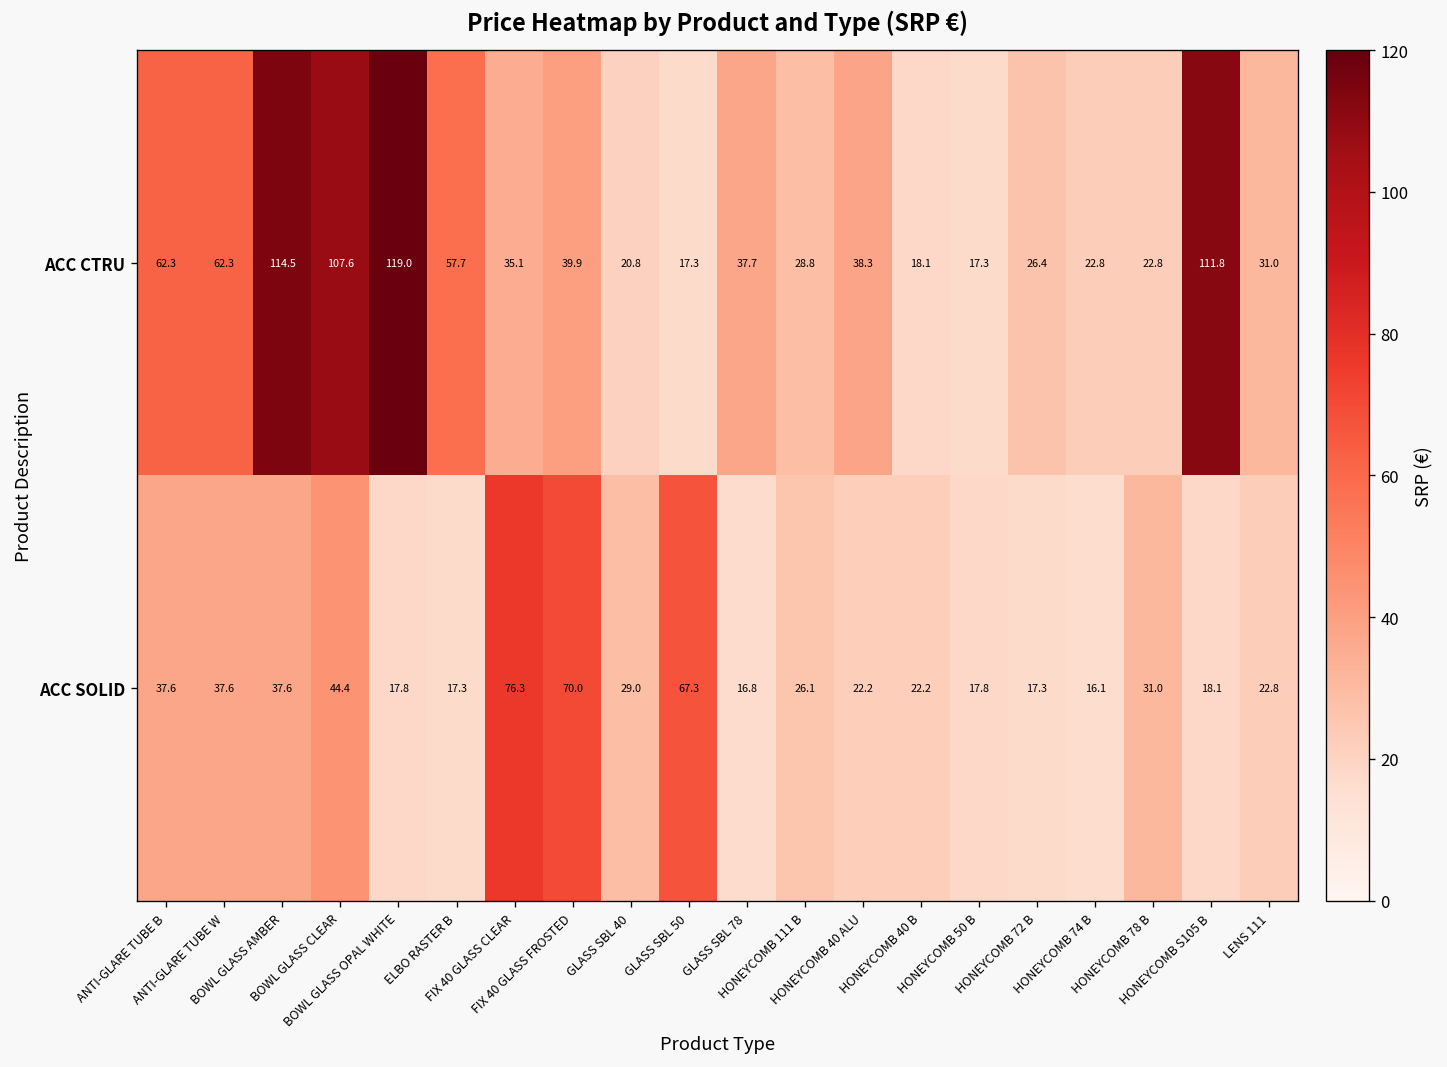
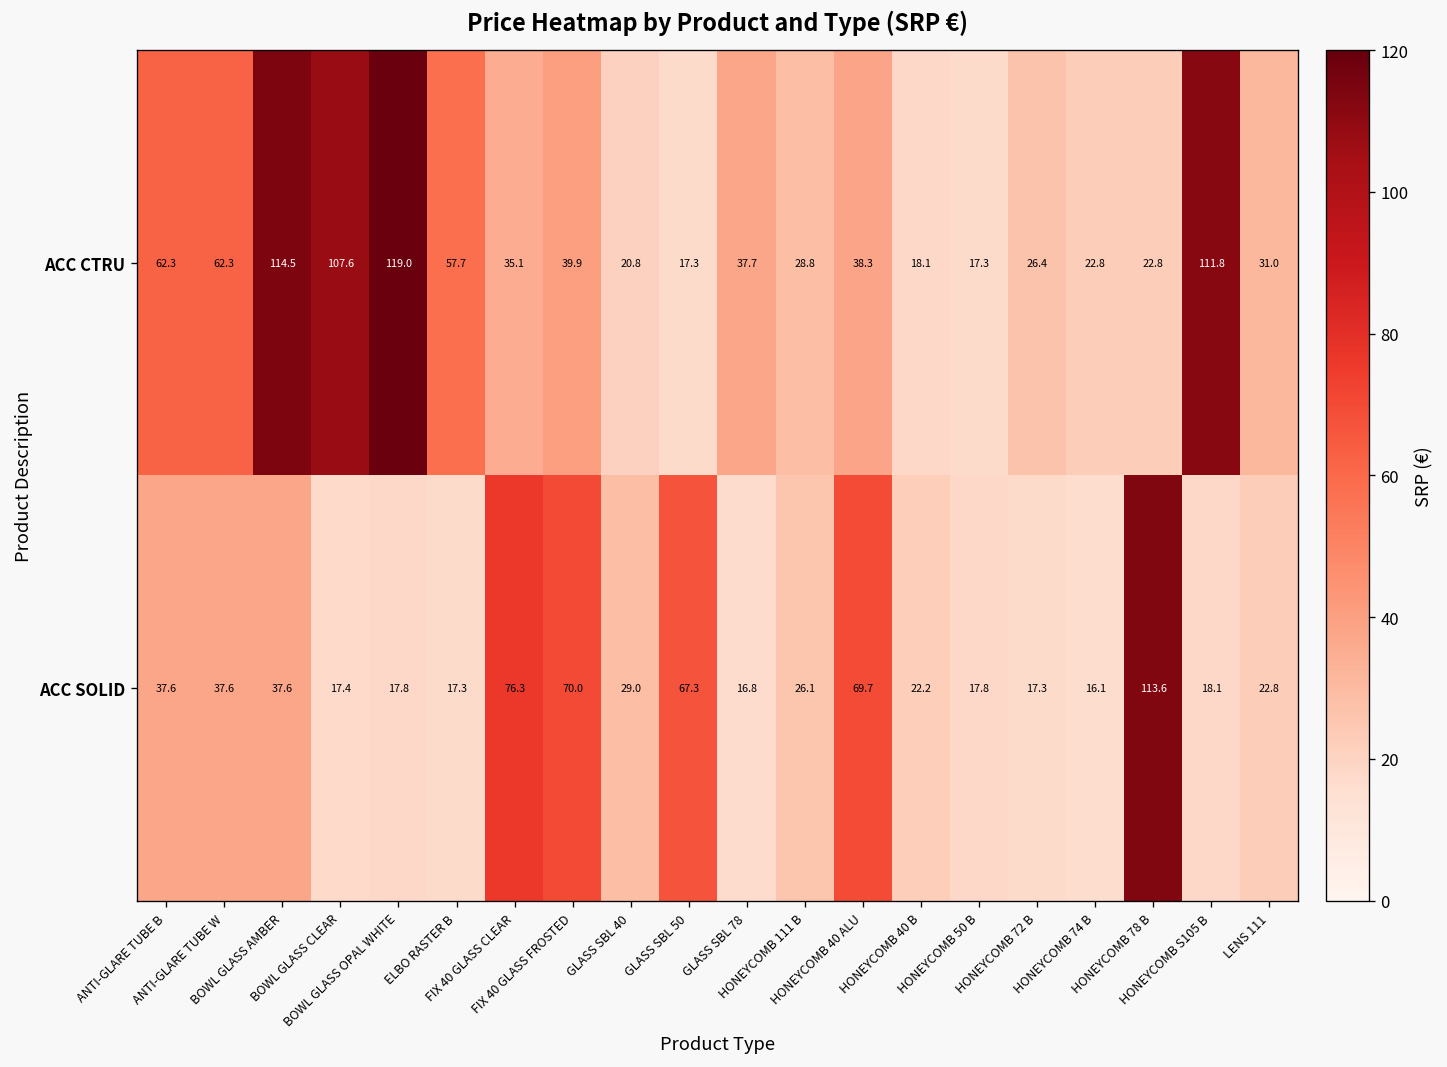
ACC SOLID, BOWL GLASS CLEAR: 44.4 -> 17.4
ACC SOLID, HONEYCOMB 40 ALU: 22.2 -> 69.7
ACC SOLID, HONEYCOMB 78 B: 31.0 -> 113.6
